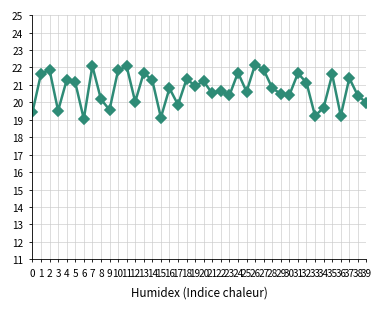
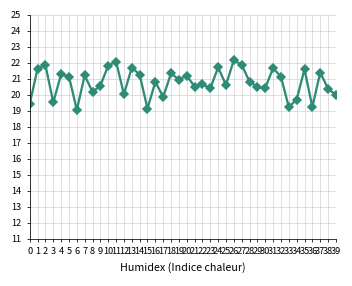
7: 22.1 -> 21.2
9: 19.6 -> 20.6
